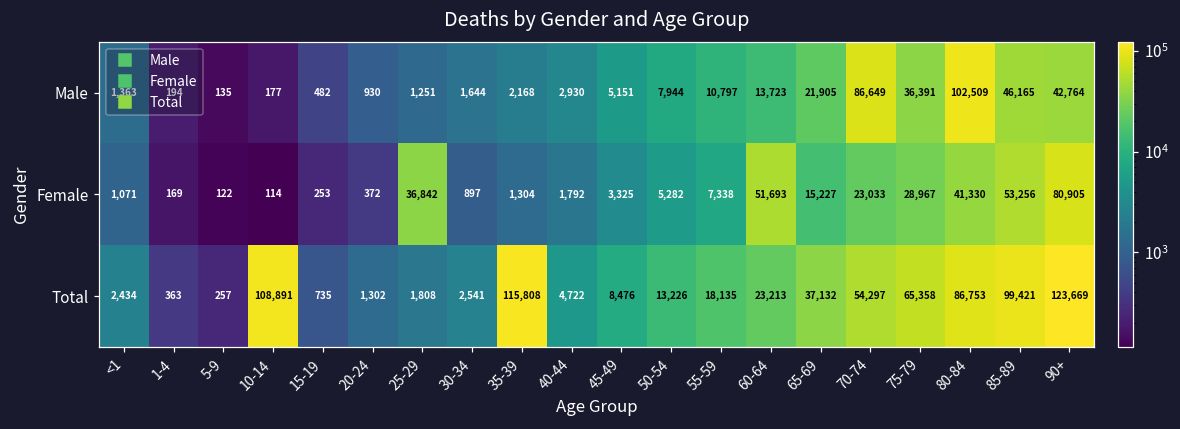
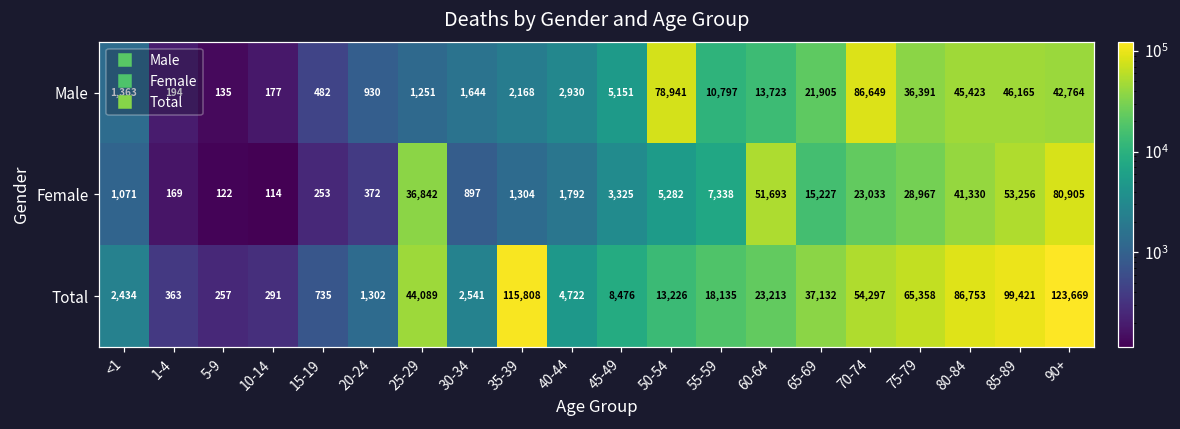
Male, 50-54: 7,944 -> 78,941
Male, 80-84: 102,509 -> 45,423
Total, 10-14: 108,891 -> 291
Total, 25-29: 1,808 -> 44,089
